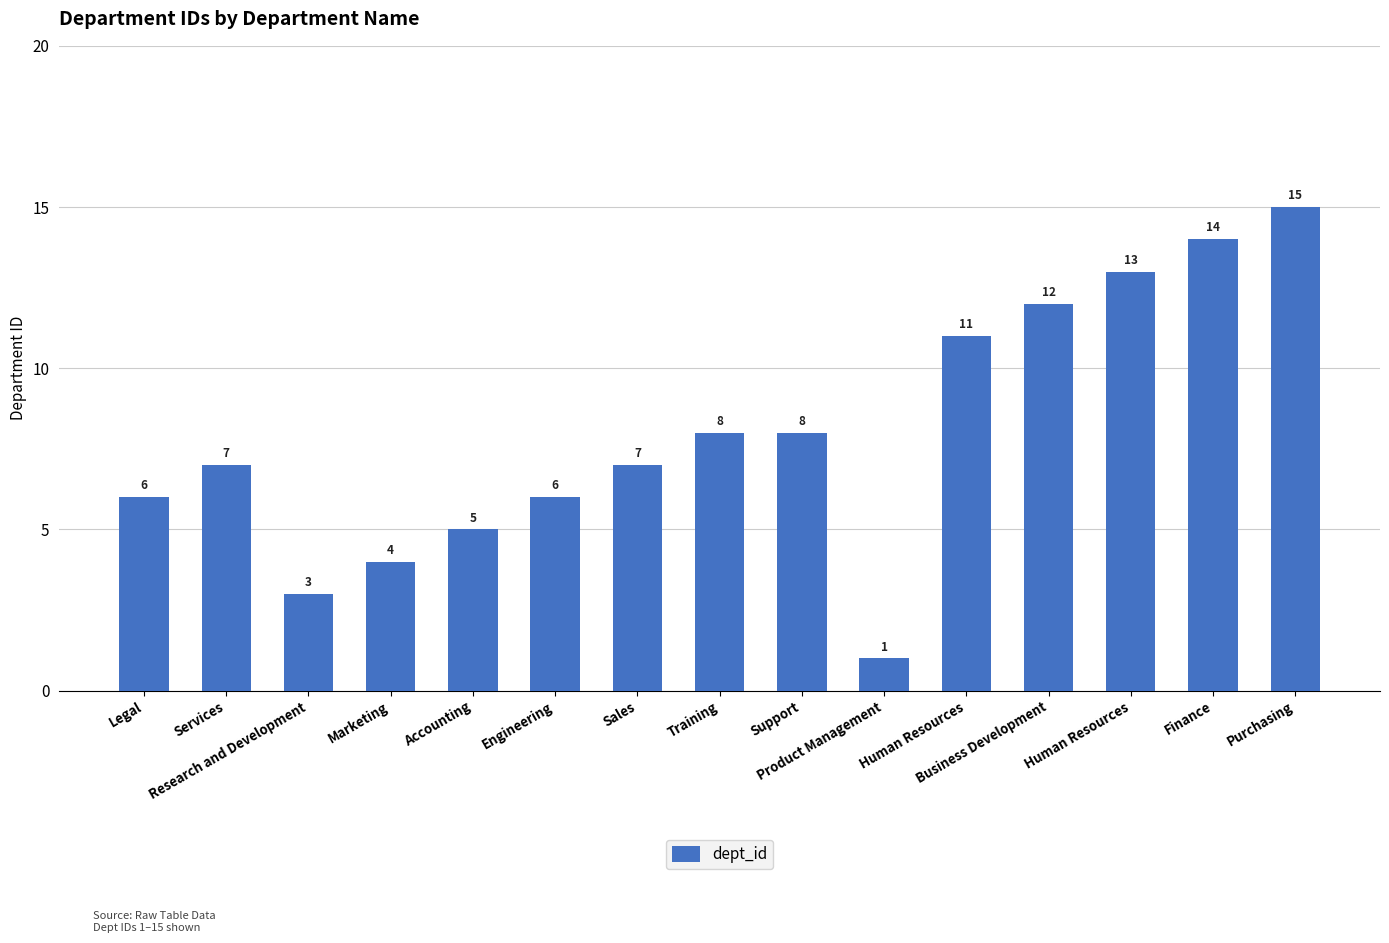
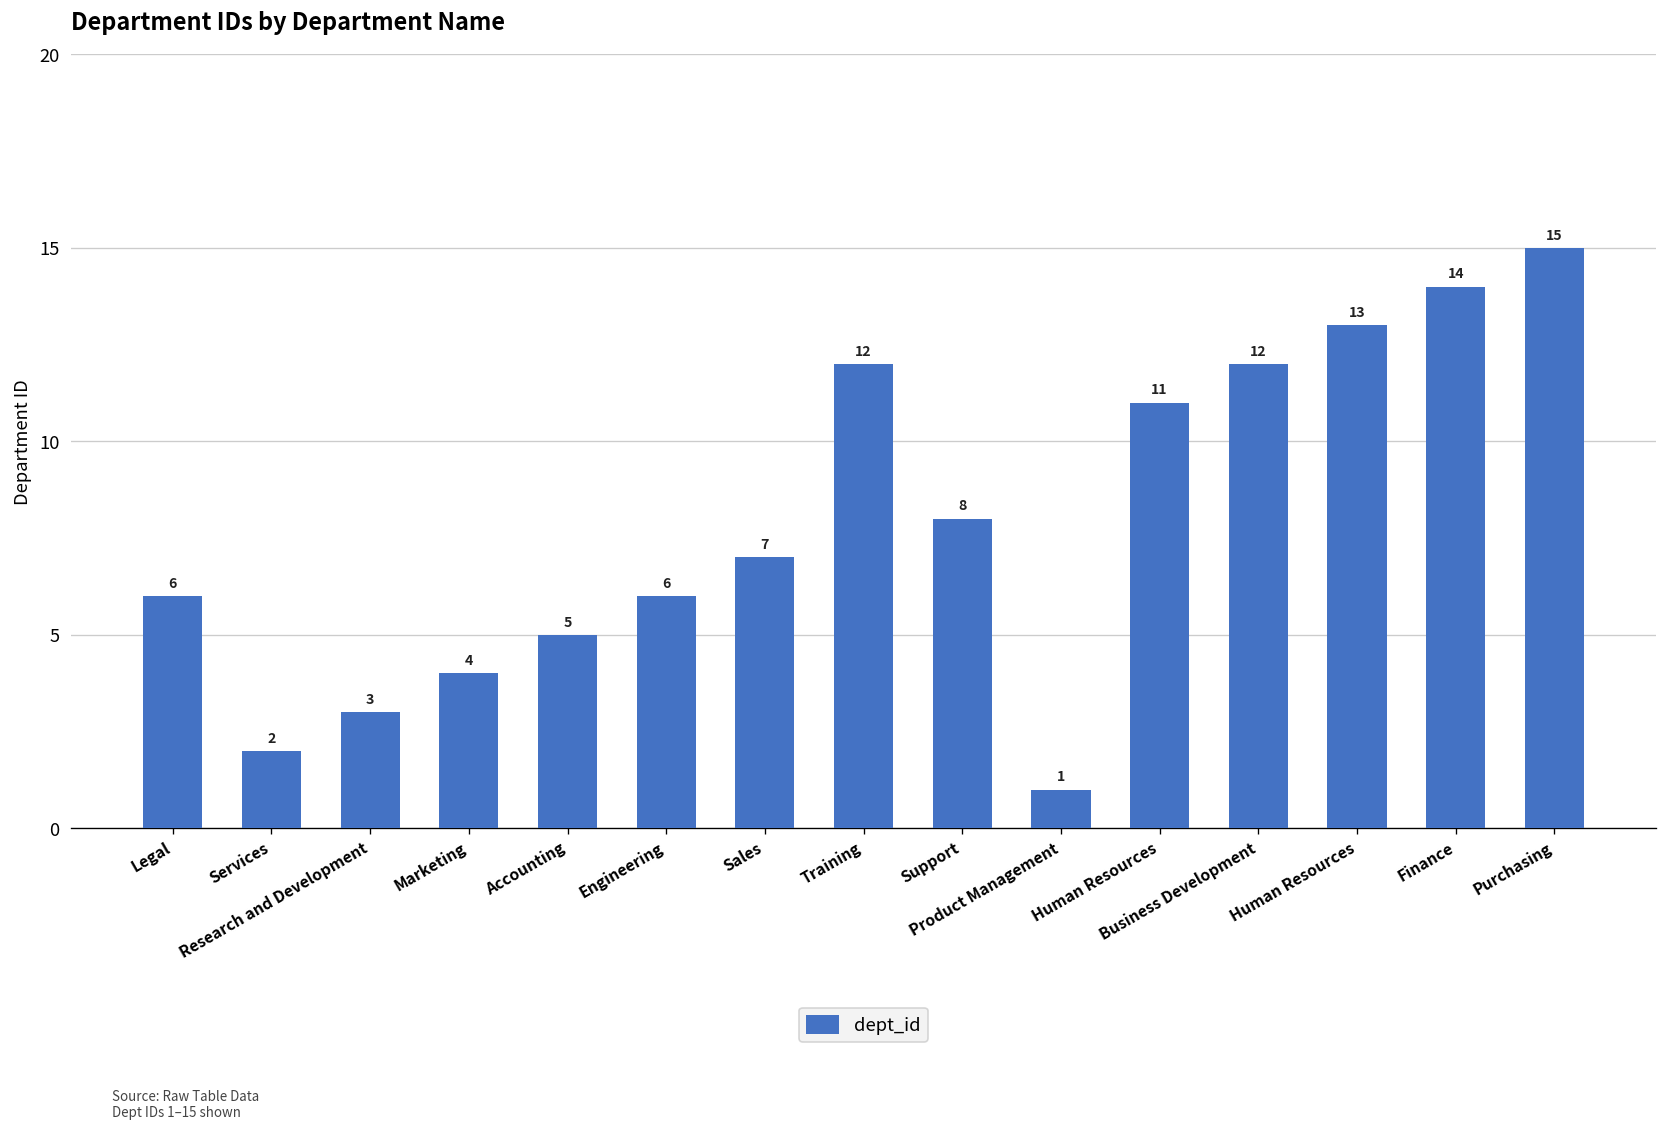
Services: 7 -> 2
Training: 8 -> 12
